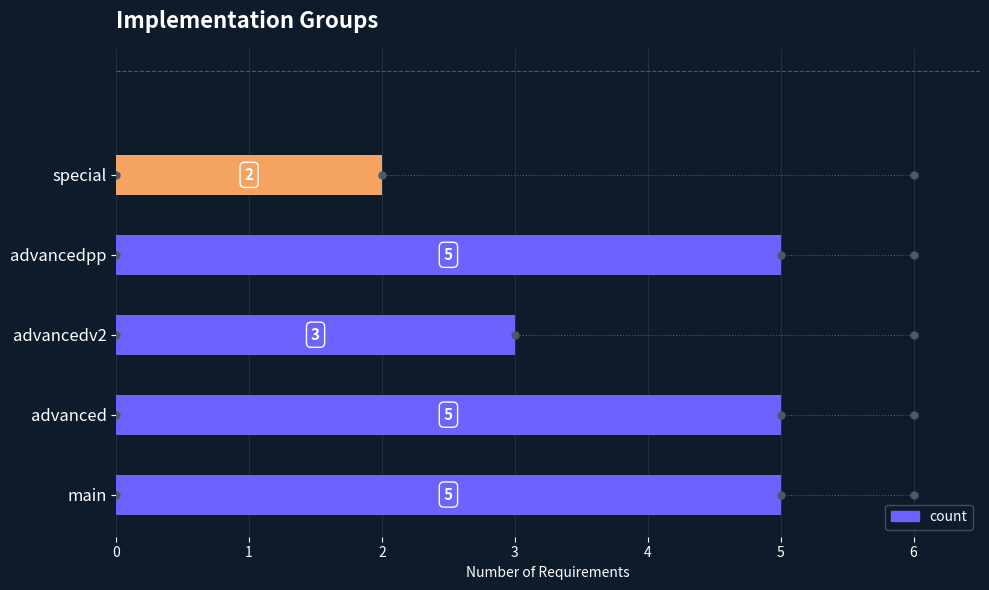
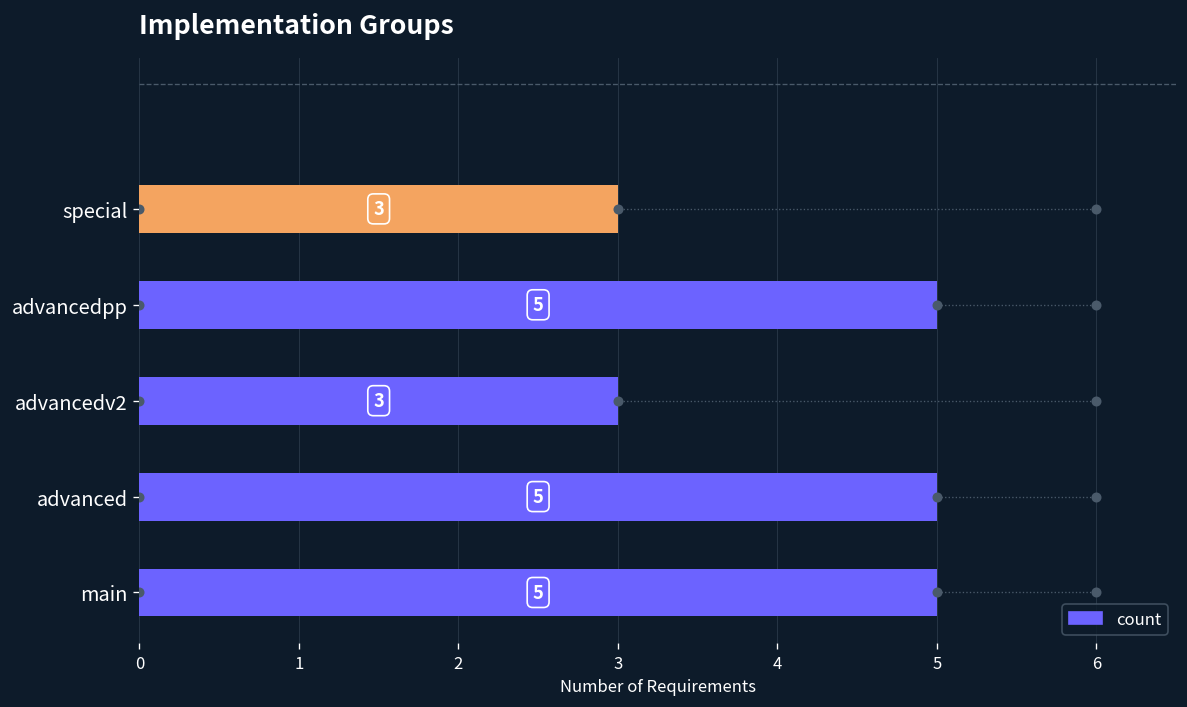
count, special: 2 -> 3
